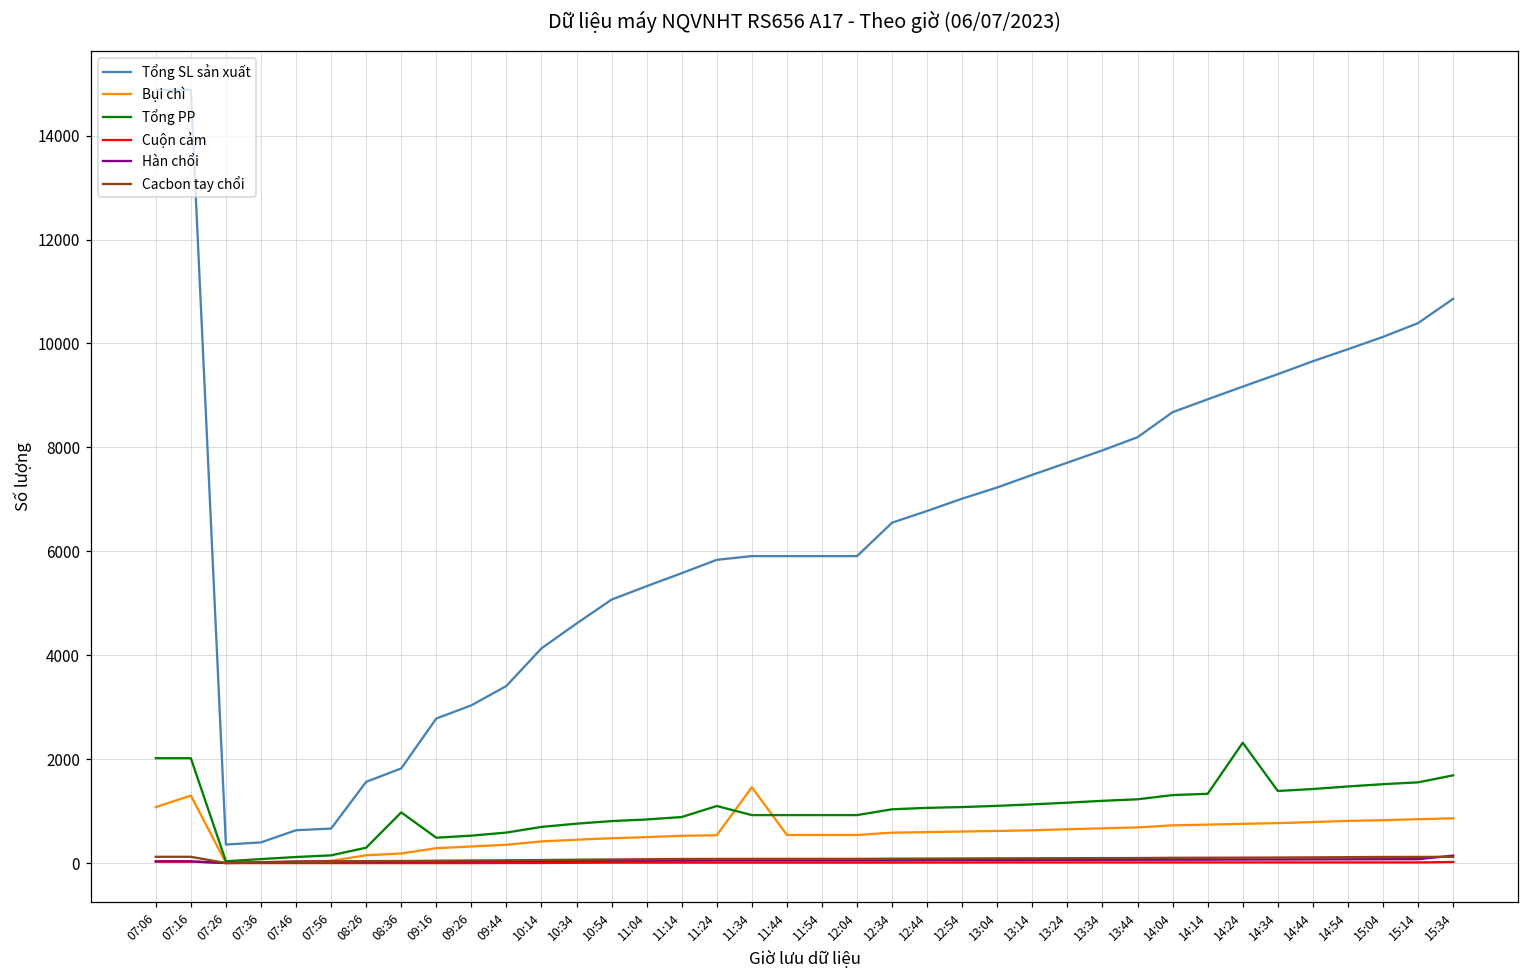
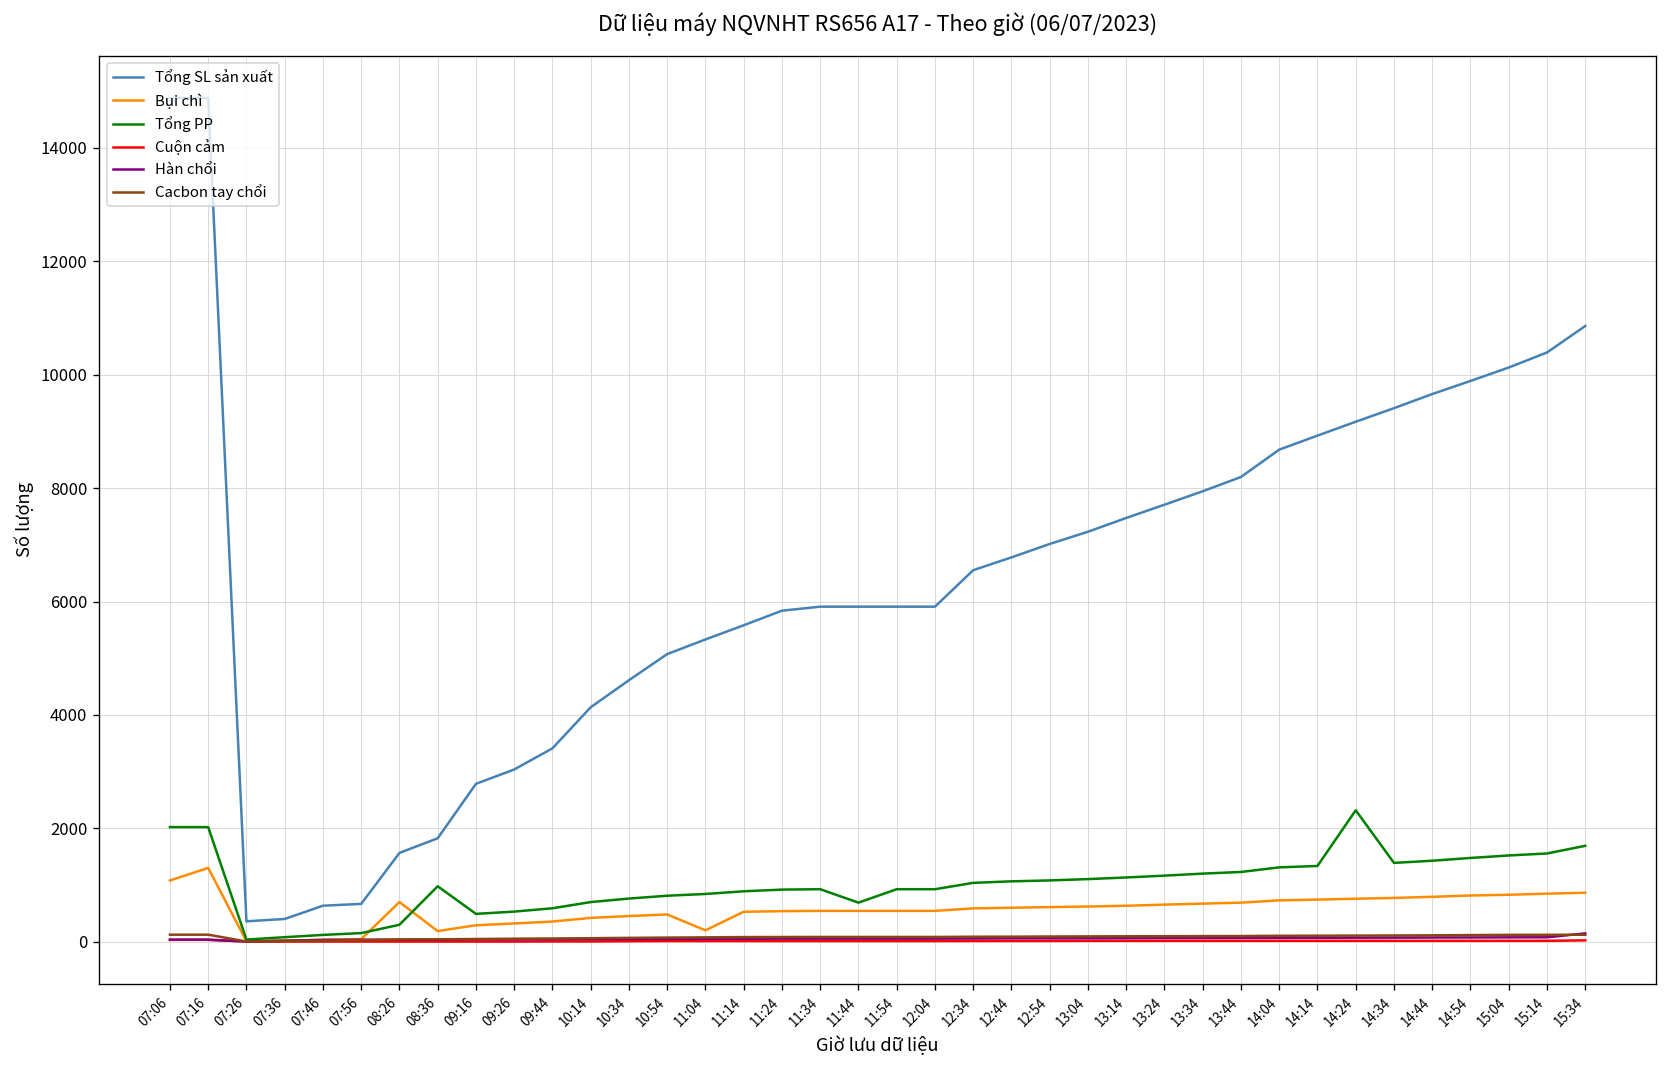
Bụi chì, 08:26: 200 -> 700
Bụi chì, 11:04: 500 -> 200
Tổng PP, 11:24: 1100 -> 900
Bụi chì, 11:34: 1500 -> 500
Tổng PP, 11:44: 900 -> 700
